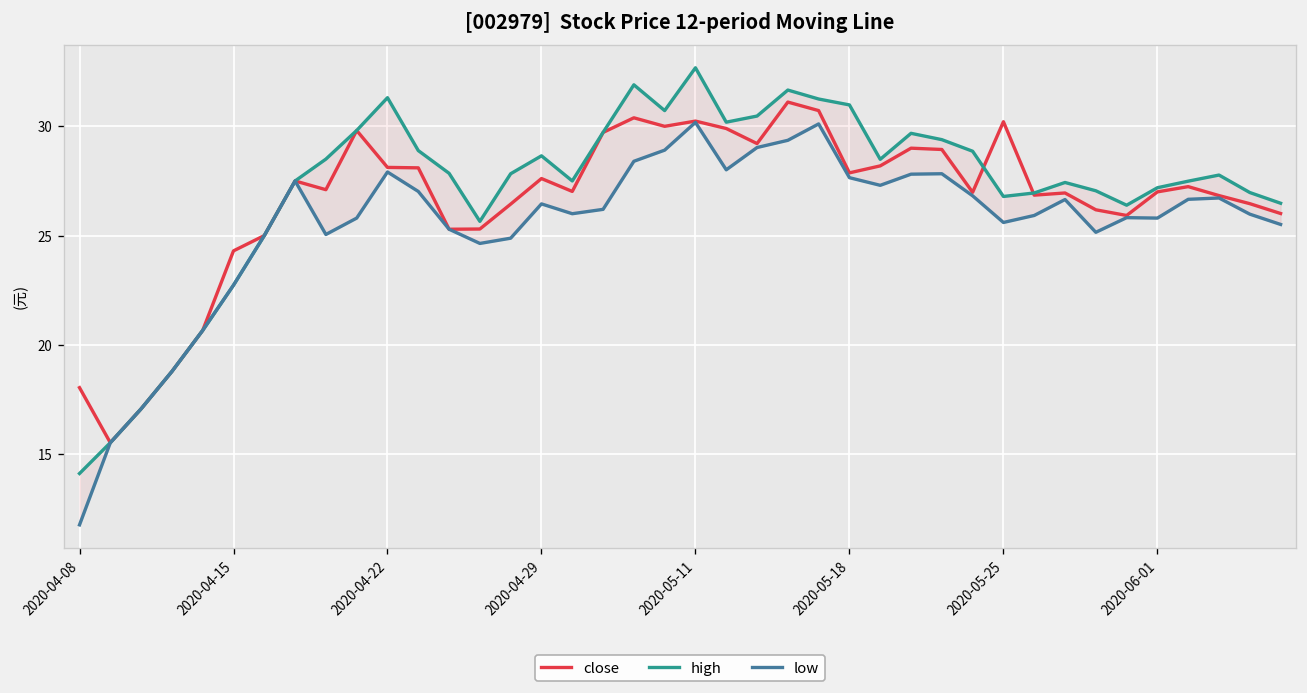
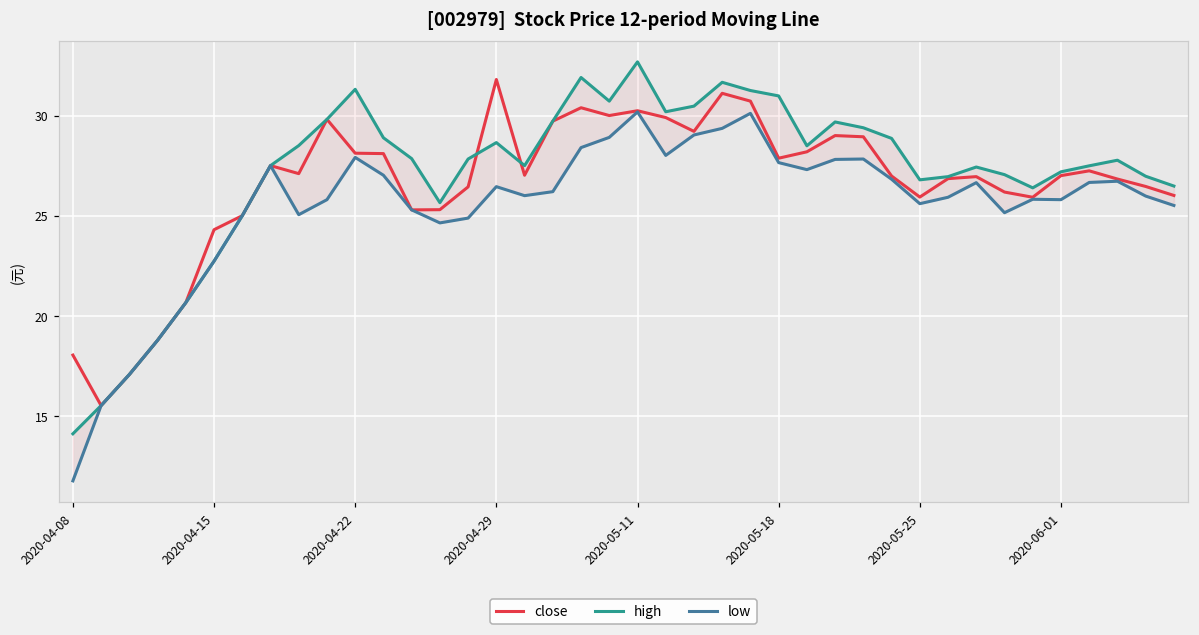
close, 2020-04-29: 27.6 -> 31.8
close, 2020-05-25: 30.2 -> 25.9
